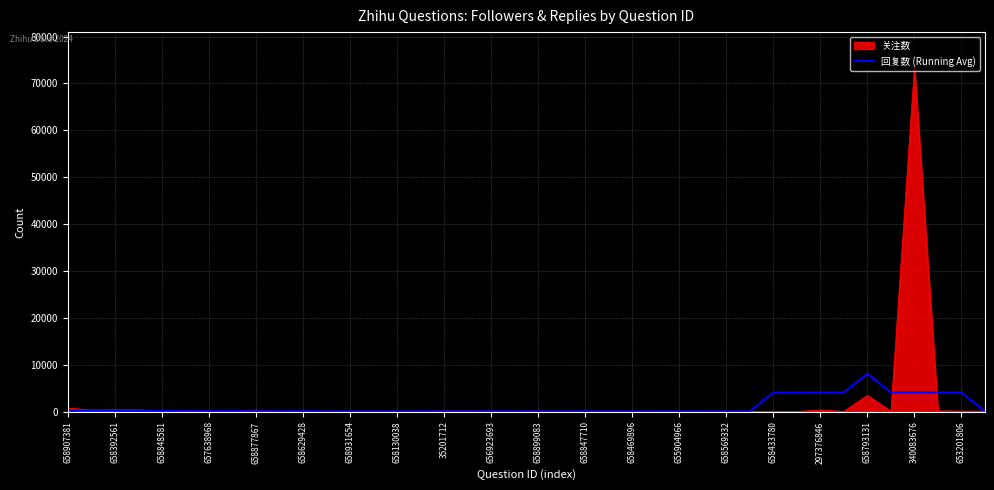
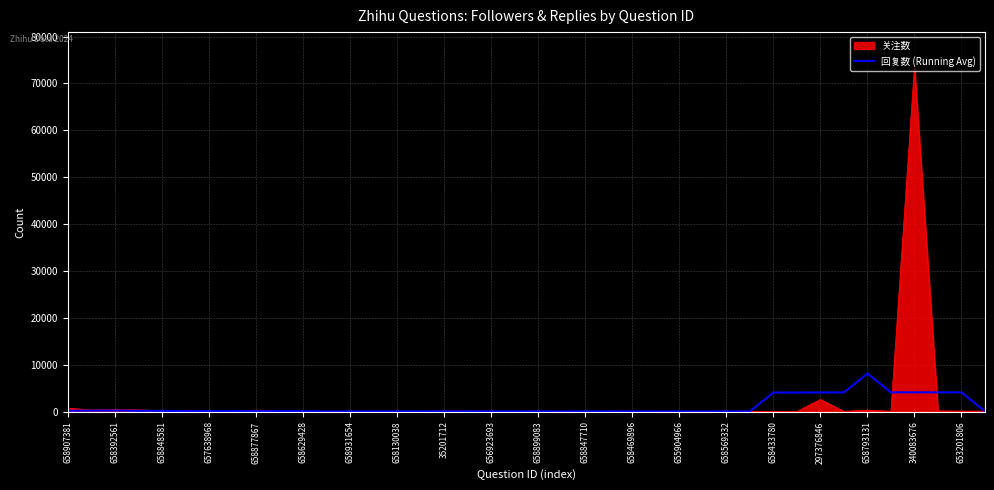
关注数, 297376846: 0 -> 3000
关注数, 658793131: 3000 -> 0
